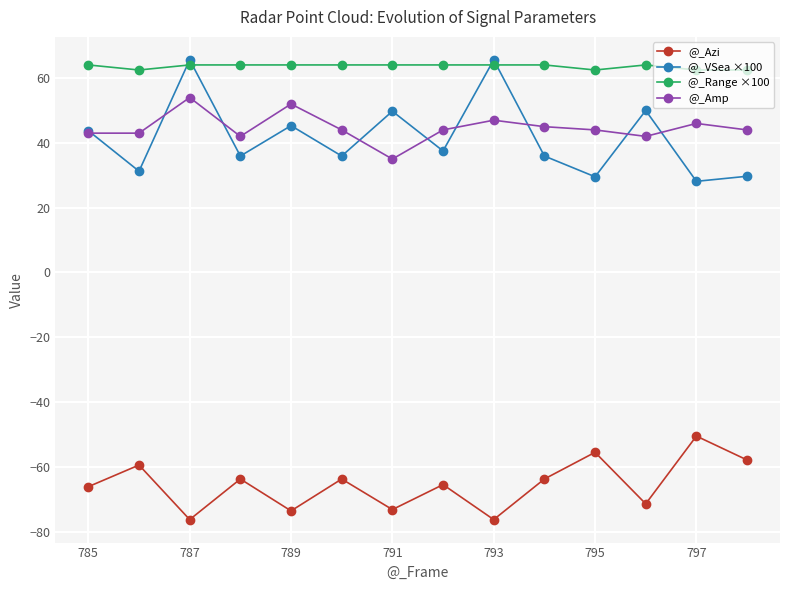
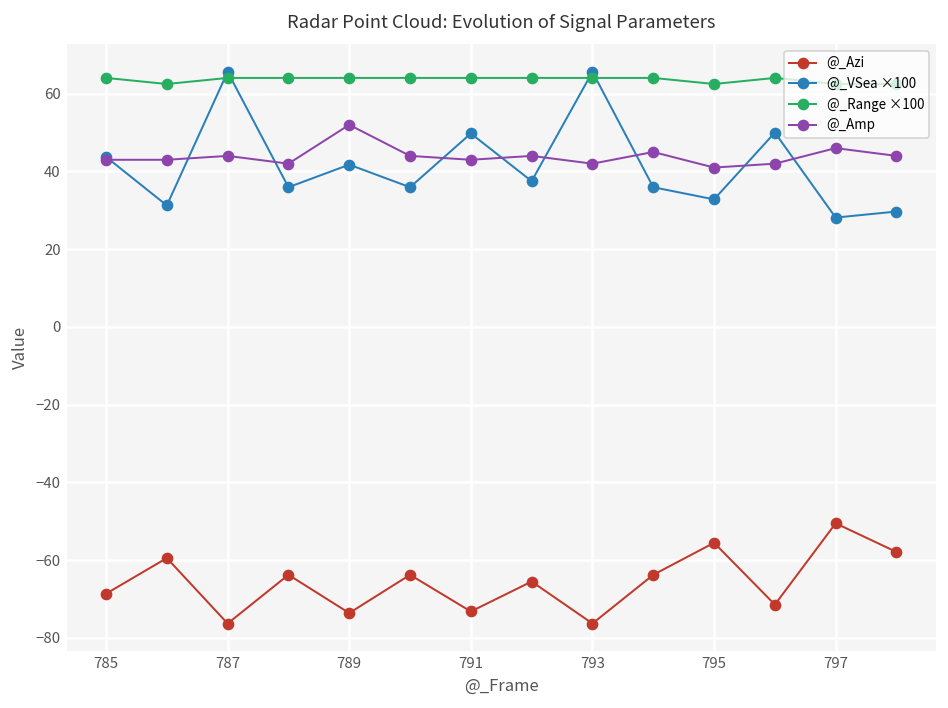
@_Azi, 785: -66 -> -69
@_Amp, 787: 54 -> 44
@_VSea ×100, 789: 45 -> 42
@_Amp, 791: 35 -> 43
@_Amp, 793: 47 -> 42
@_VSea ×100, 795: 30 -> 33
@_Amp, 795: 44 -> 41
